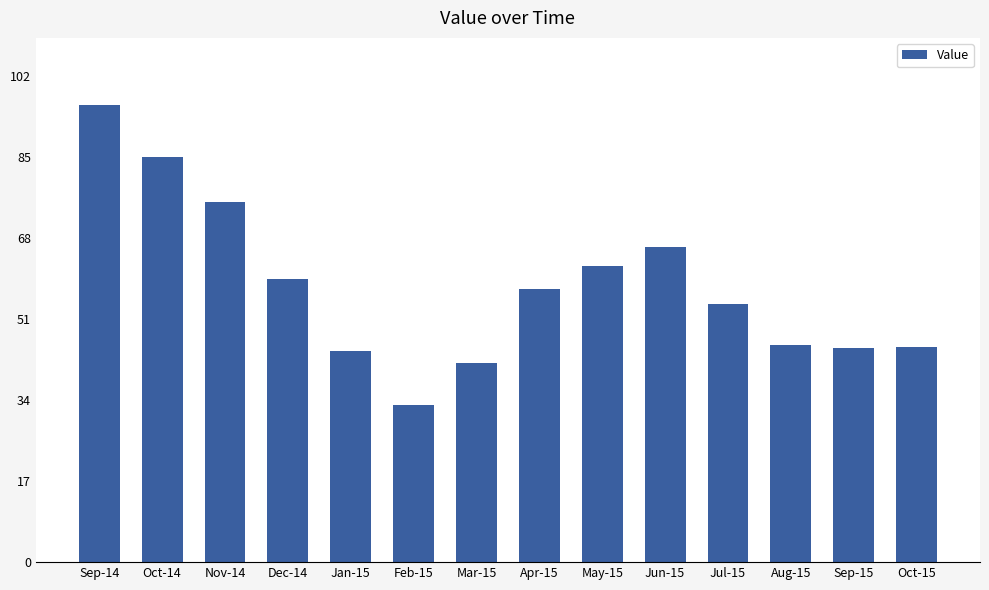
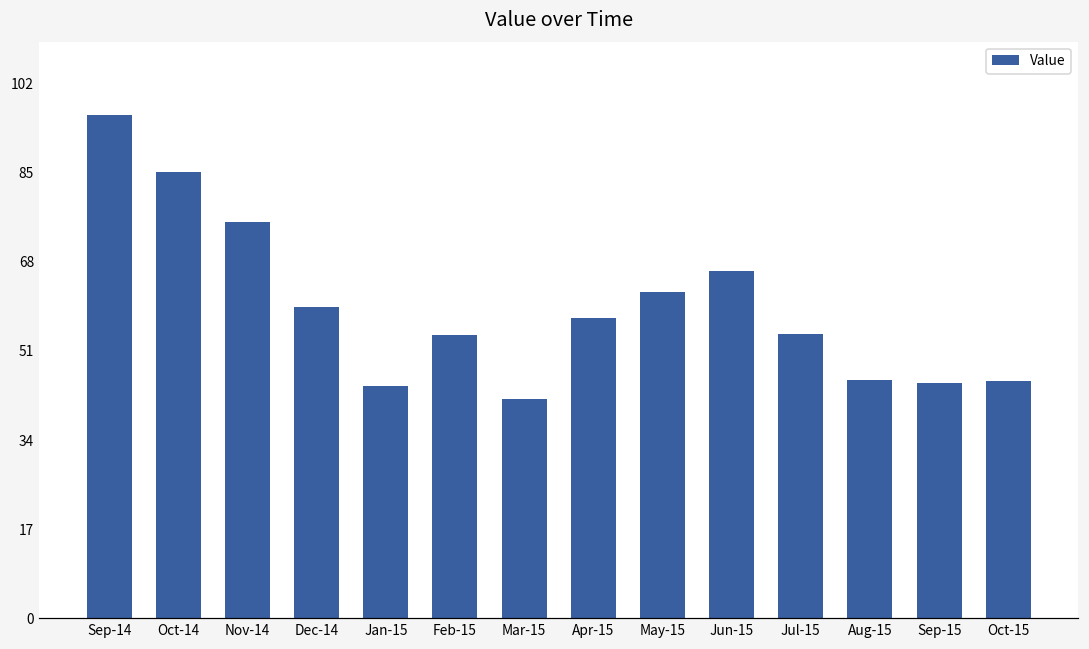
Feb-15: 33 -> 54
